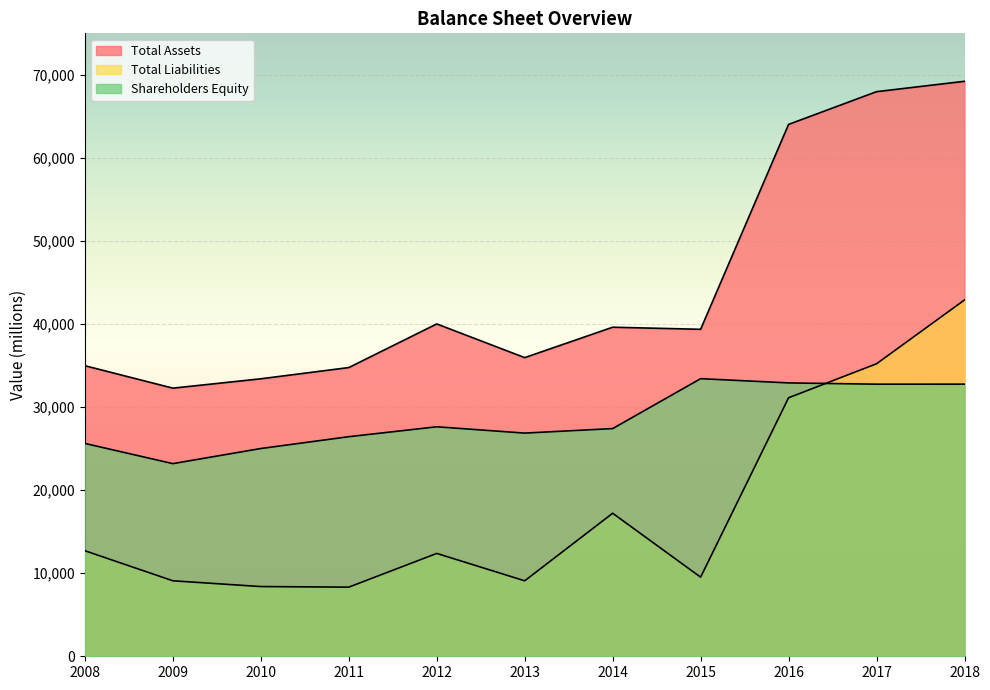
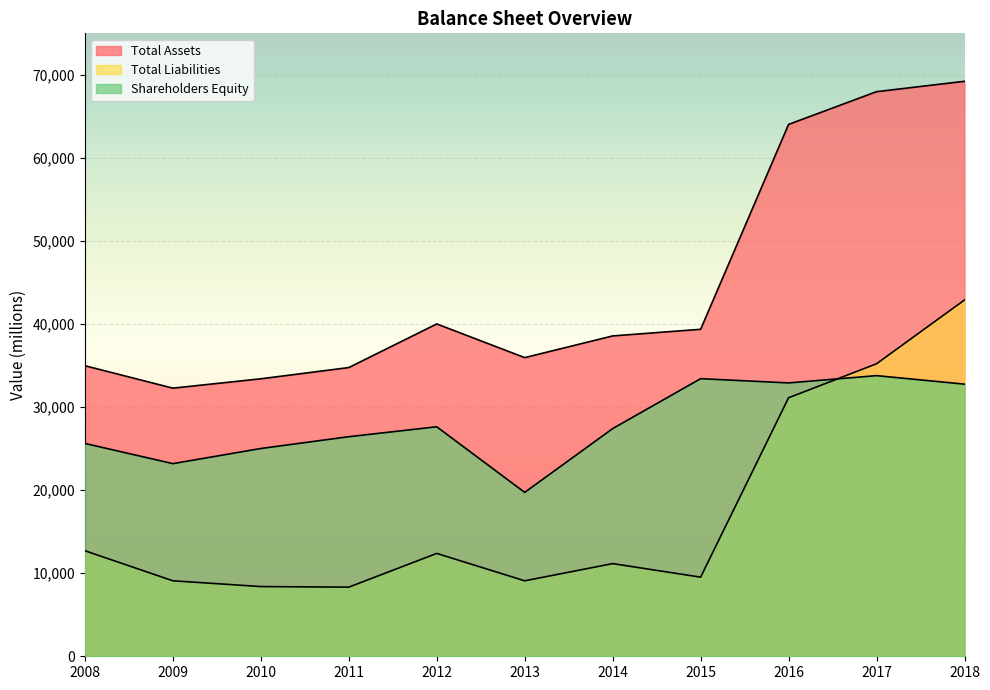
Shareholders Equity, 2013: 27,000 -> 20,000
Total Assets, 2014: 40,000 -> 39,000
Total Liabilities, 2014: 17,000 -> 11,000
Shareholders Equity, 2017: 33,000 -> 34,000
